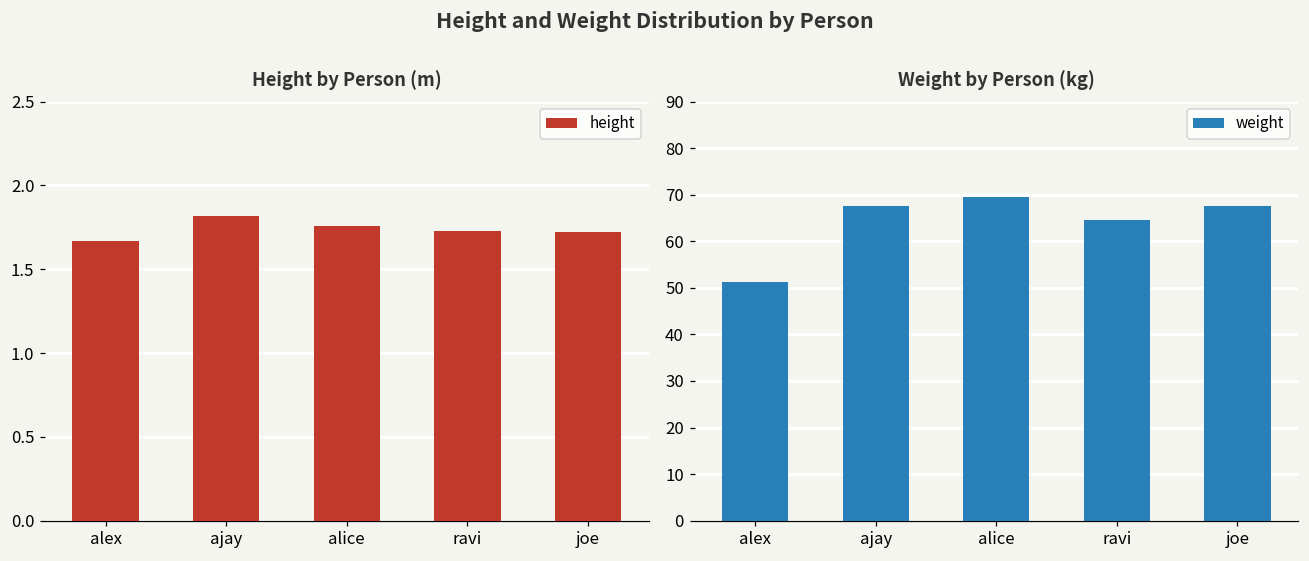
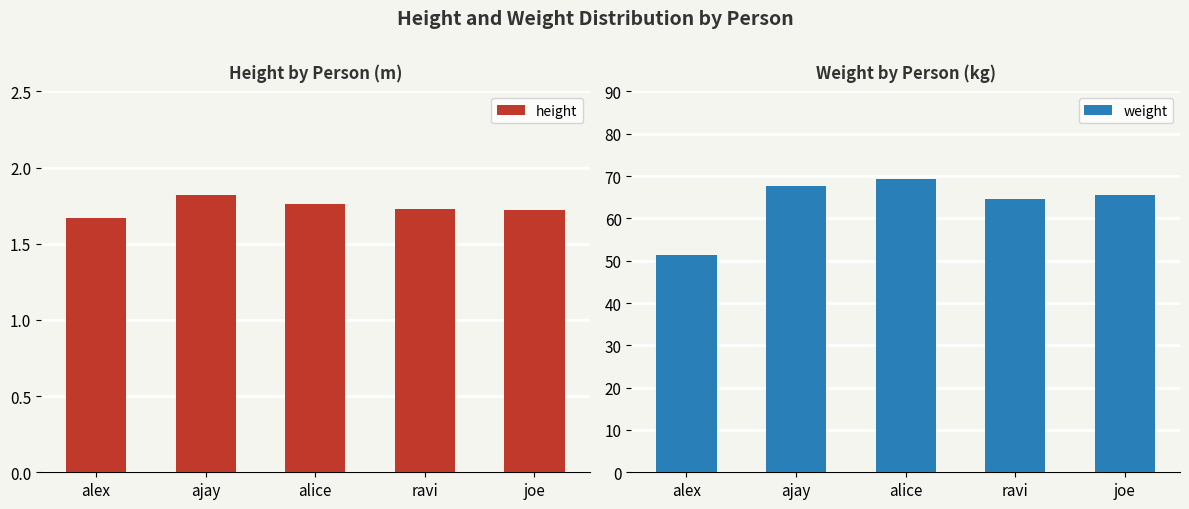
Weight by Person (kg), joe: 68 -> 65
